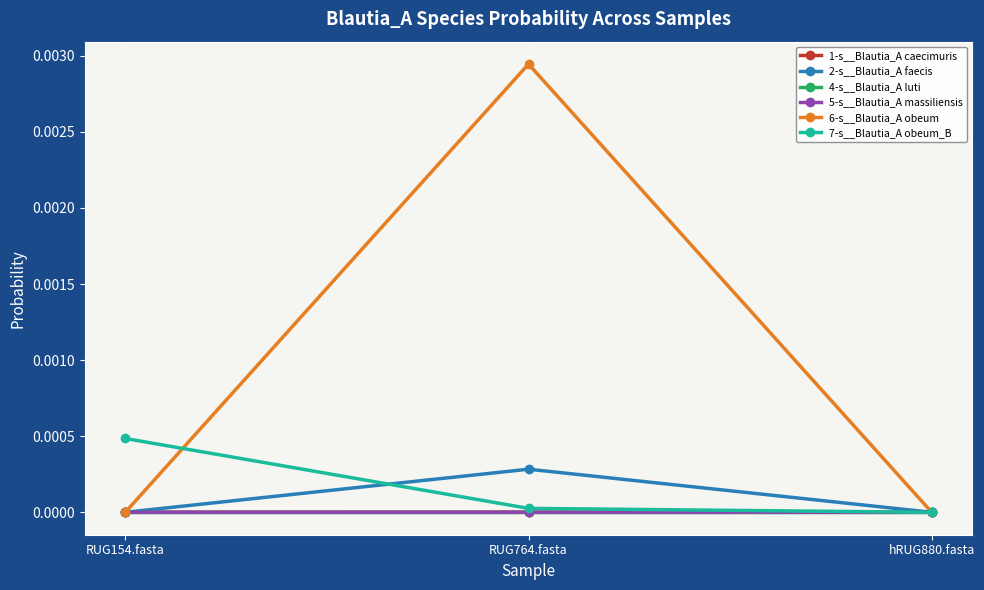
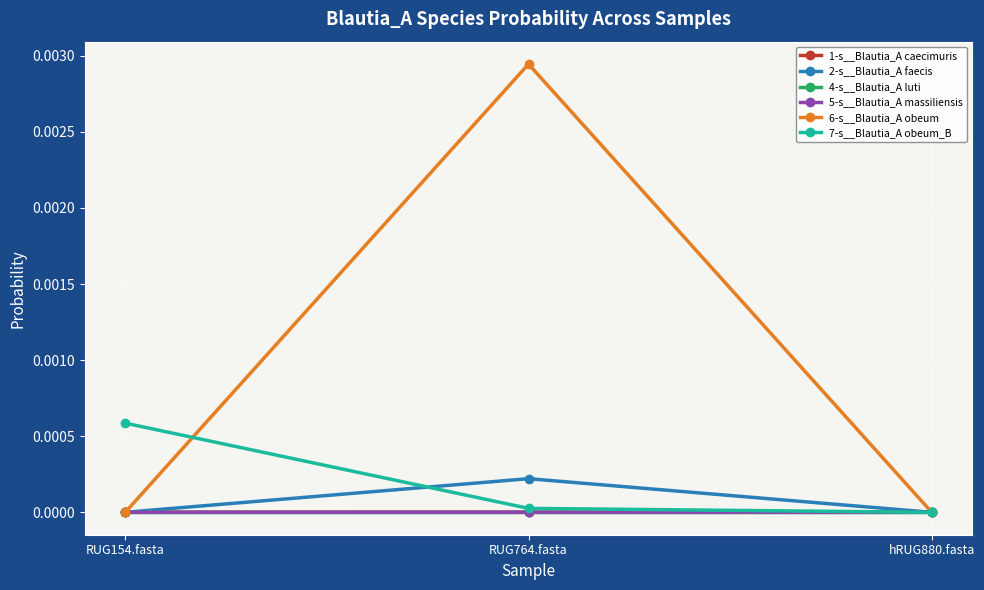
7-s__Blautia_A obeum_B, RUG154.fasta: 0.00049 -> 0.00059
2-s__Blautia_A faecis, RUG764.fasta: 0.00028 -> 0.00022
